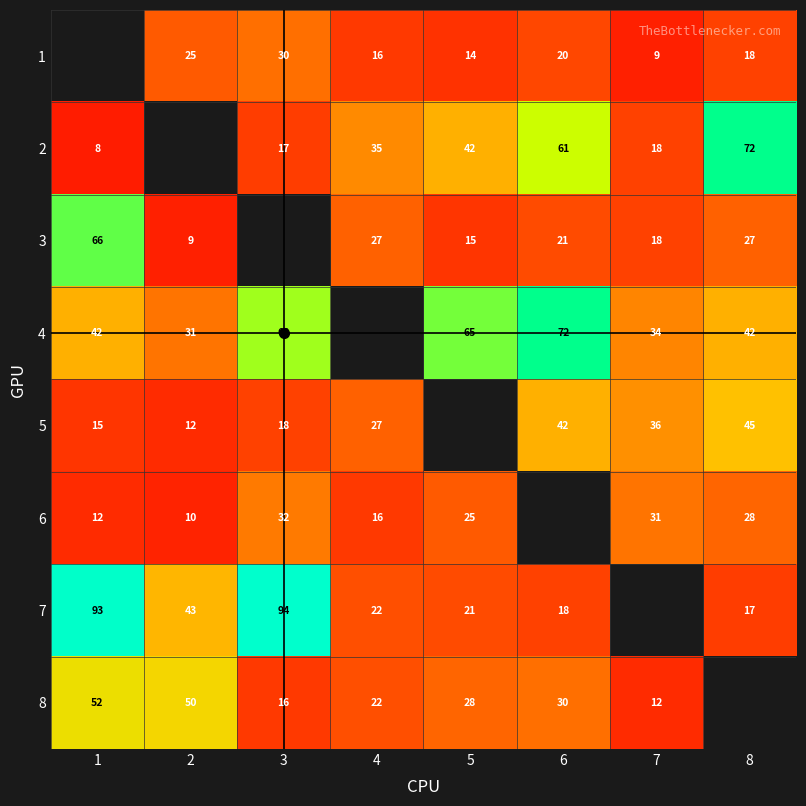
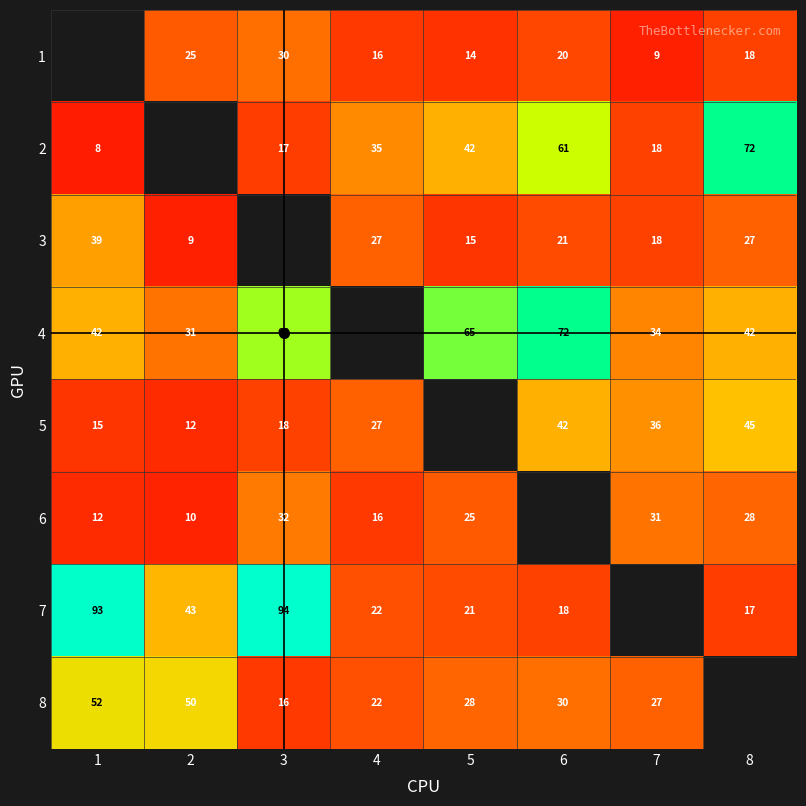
3, 1: 66 -> 39
8, 7: 12 -> 27
